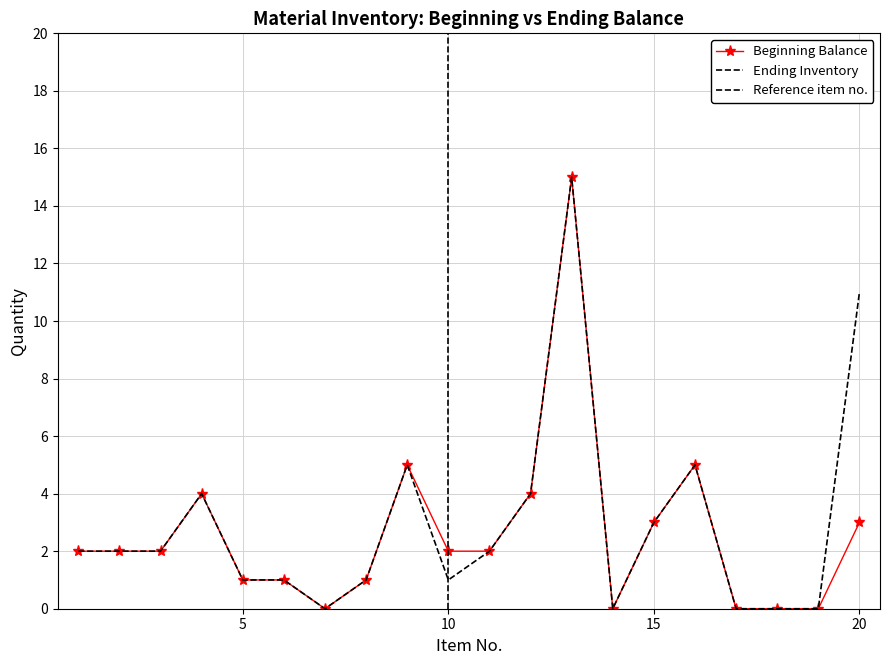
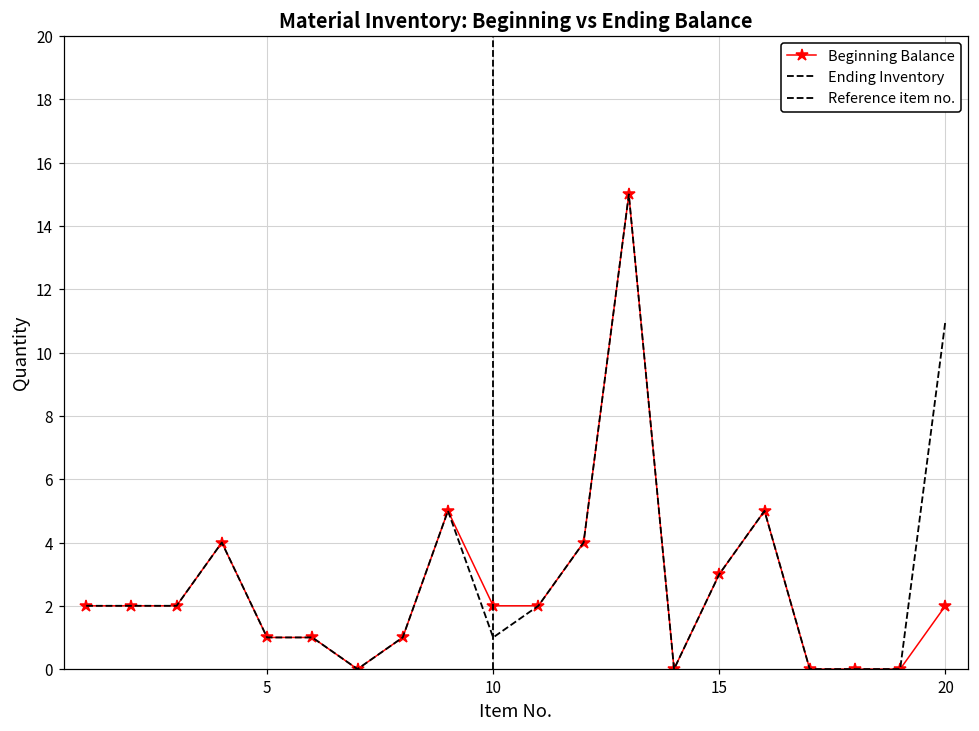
Beginning Balance, 20: 3 -> 2
